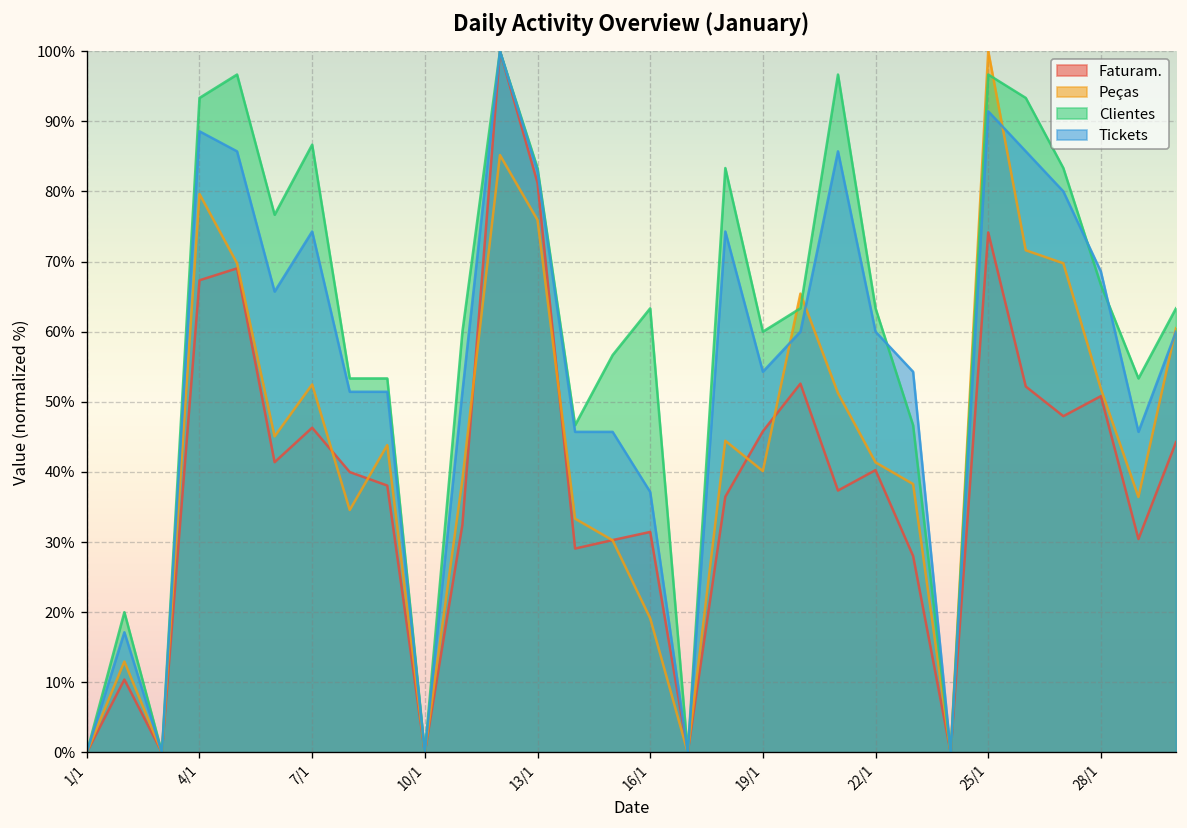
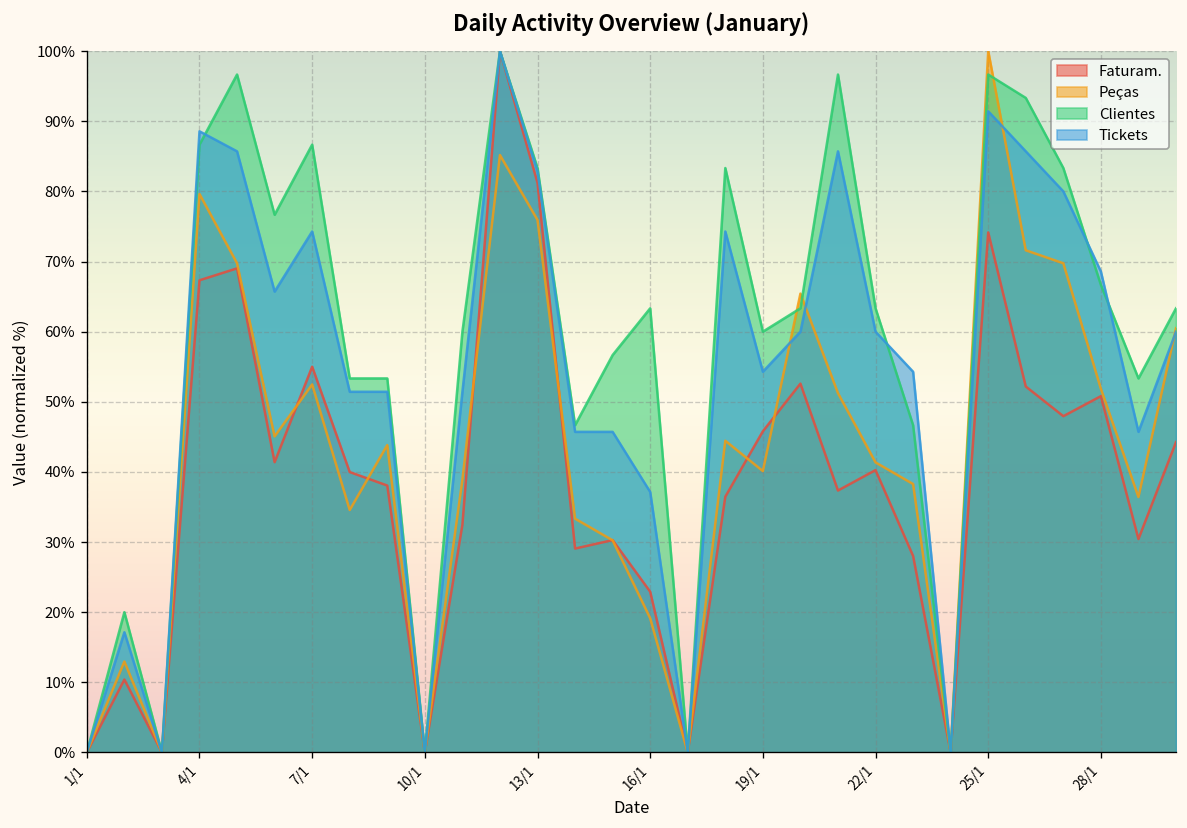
Clientes, 4/1: 93% -> 87%
Faturam., 7/1: 46% -> 55%
Faturam., 16/1: 31% -> 23%
